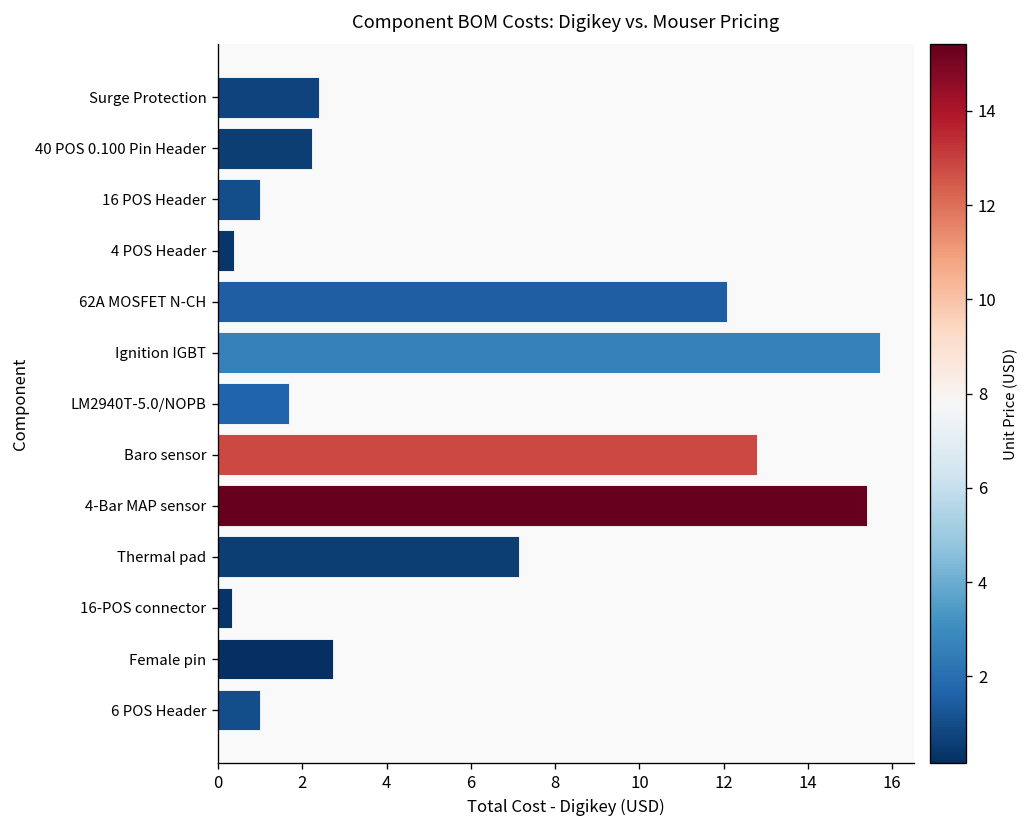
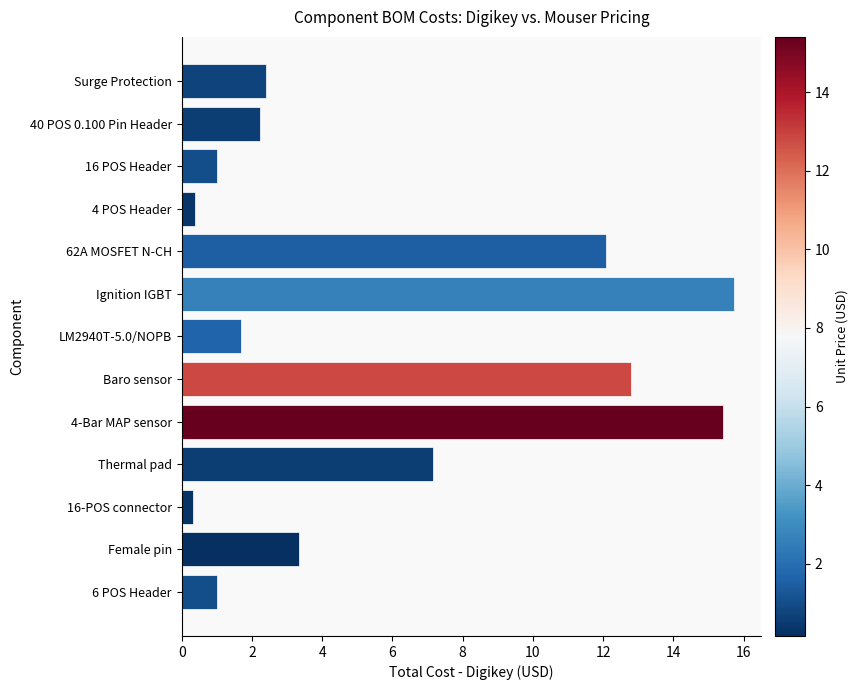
Female pin: 2.7 -> 3.4
